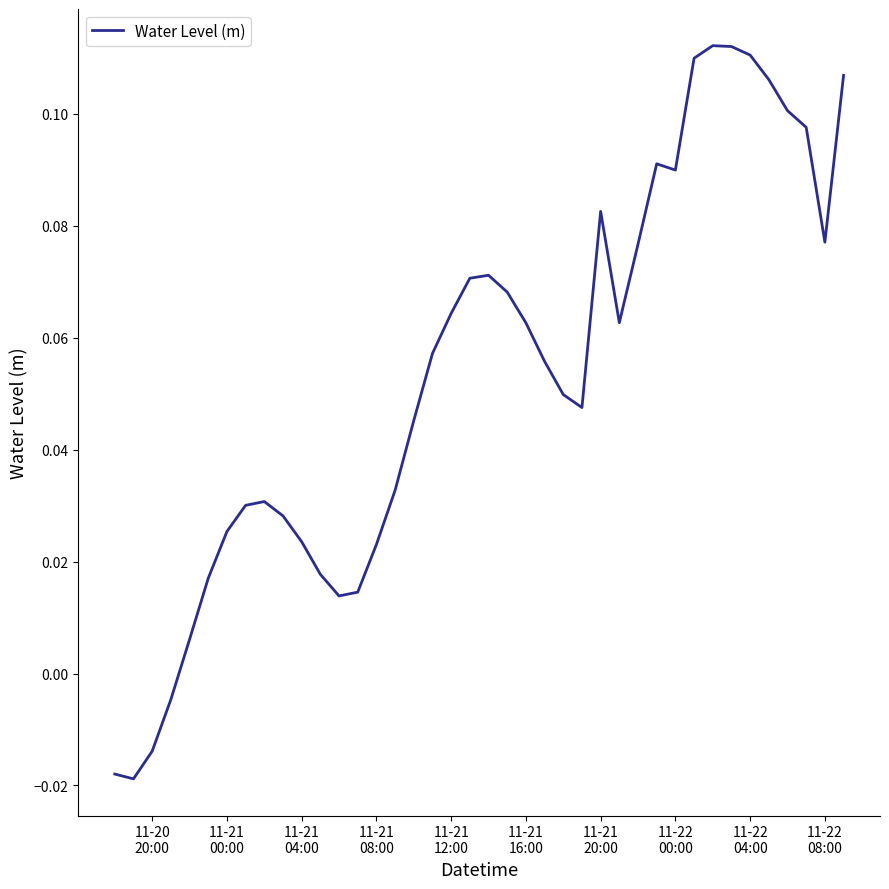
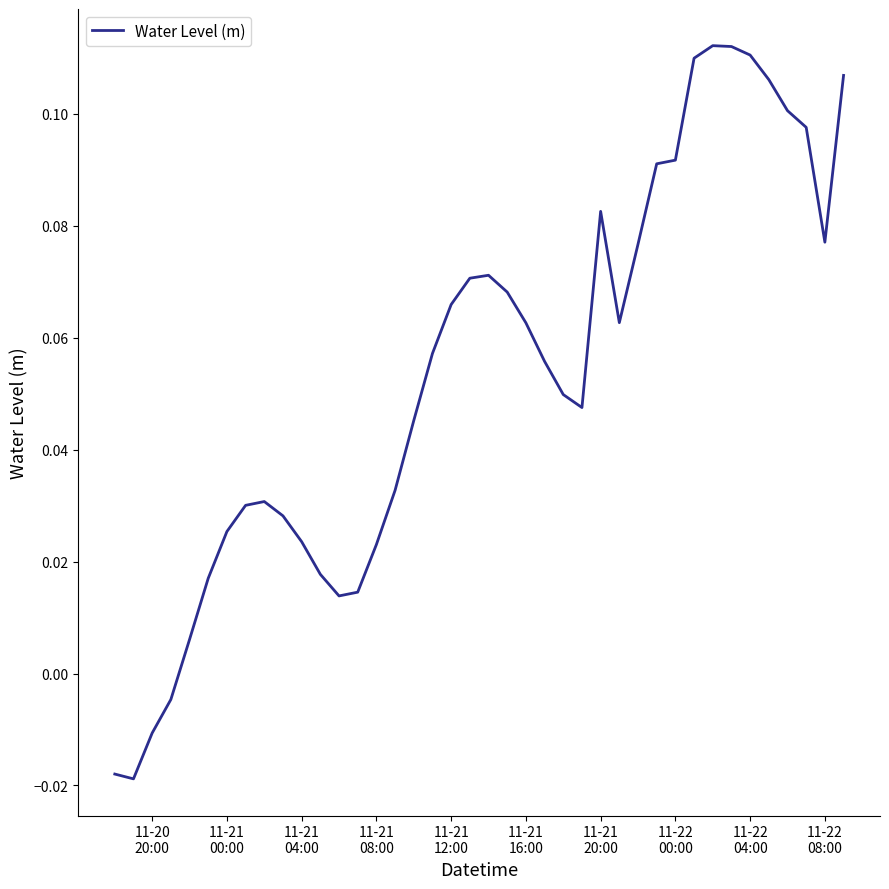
11-20 20:00: -0.014 -> -0.011
11-21 12:00: 0.064 -> 0.066
11-22 00:00: 0.090 -> 0.092
